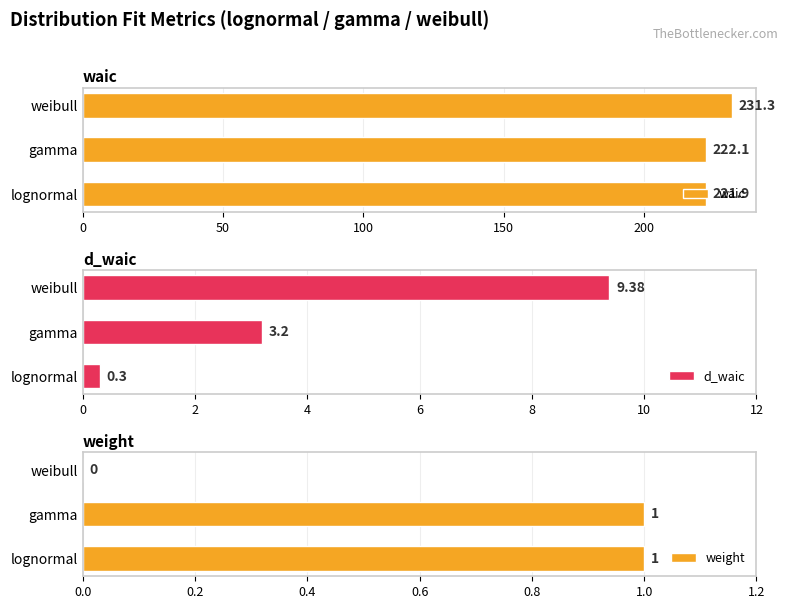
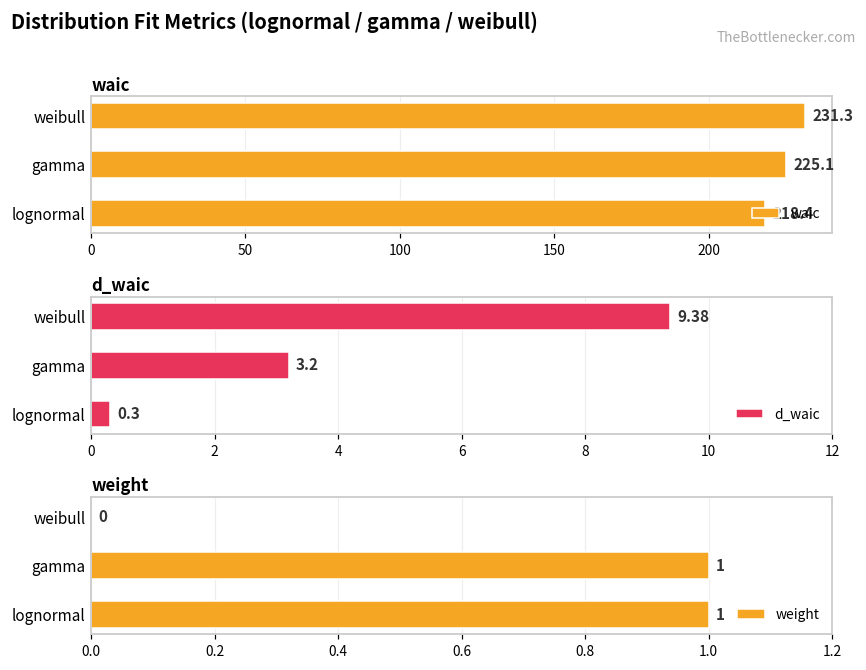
waic, gamma: 222.1 -> 225.1
waic, lognormal: 221.9 -> 218.4
